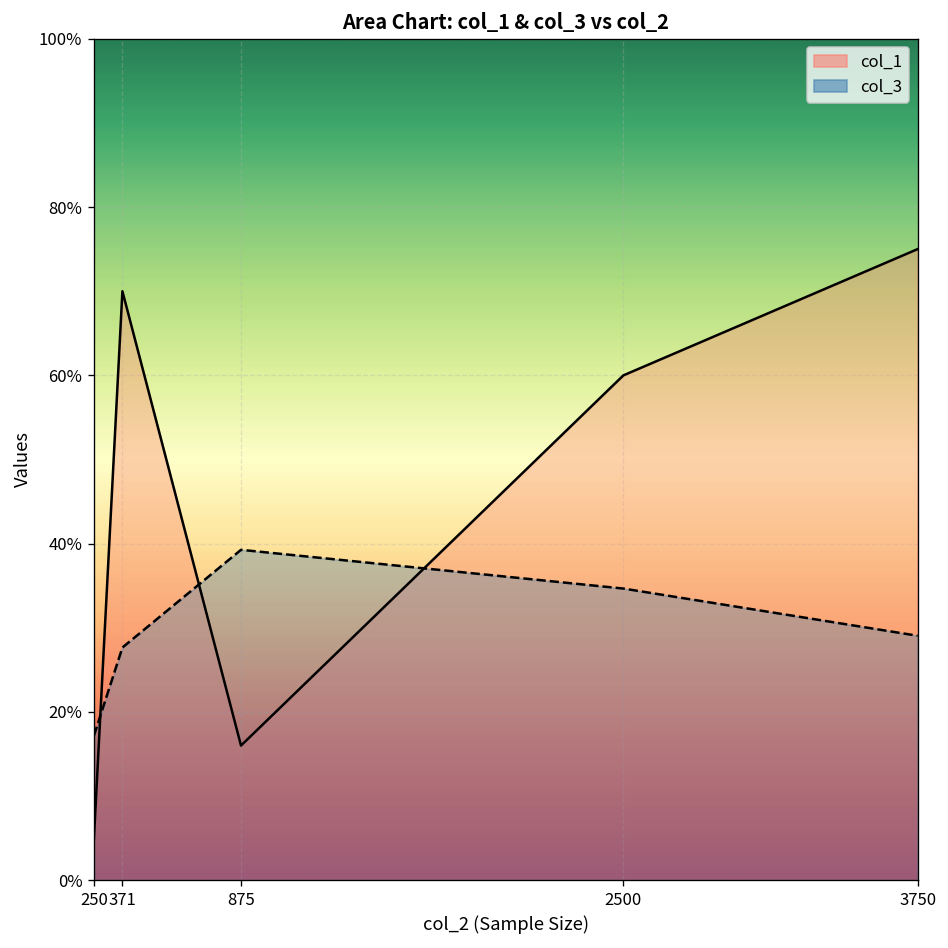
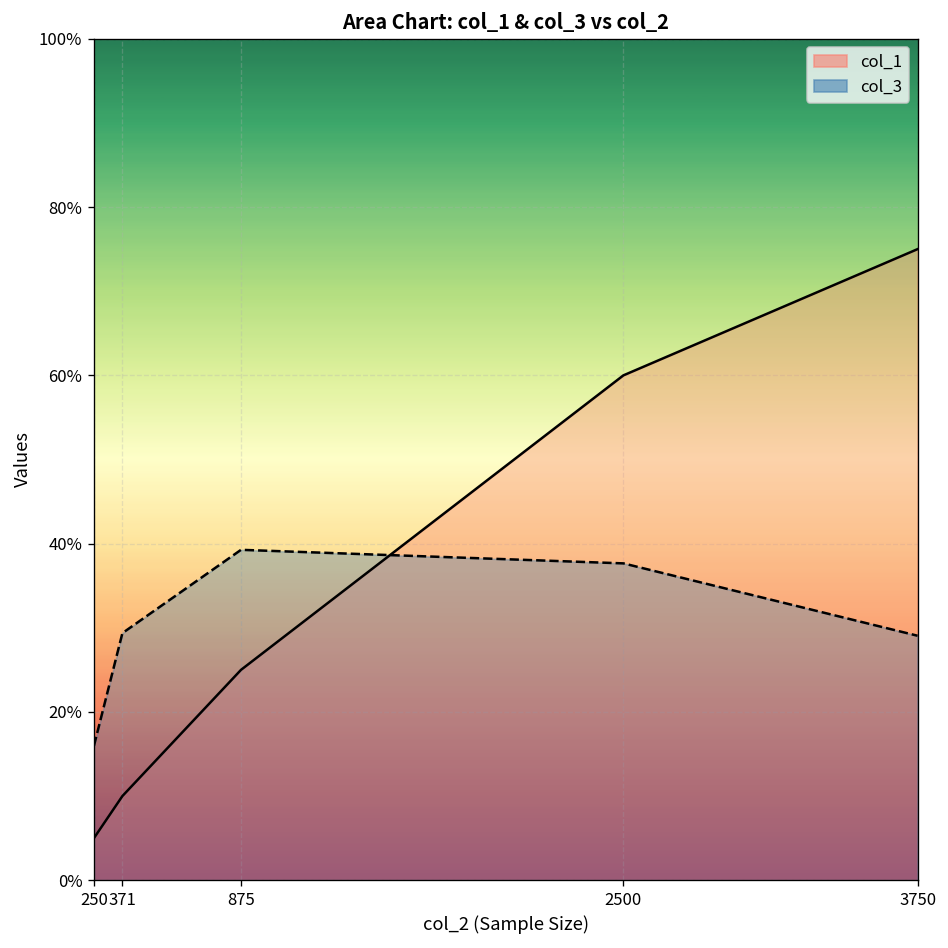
col_3, 250: 17% -> 16%
col_1, 371: 70% -> 10%
col_3, 371: 28% -> 29%
col_1, 875: 16% -> 25%
col_3, 2500: 35% -> 38%
